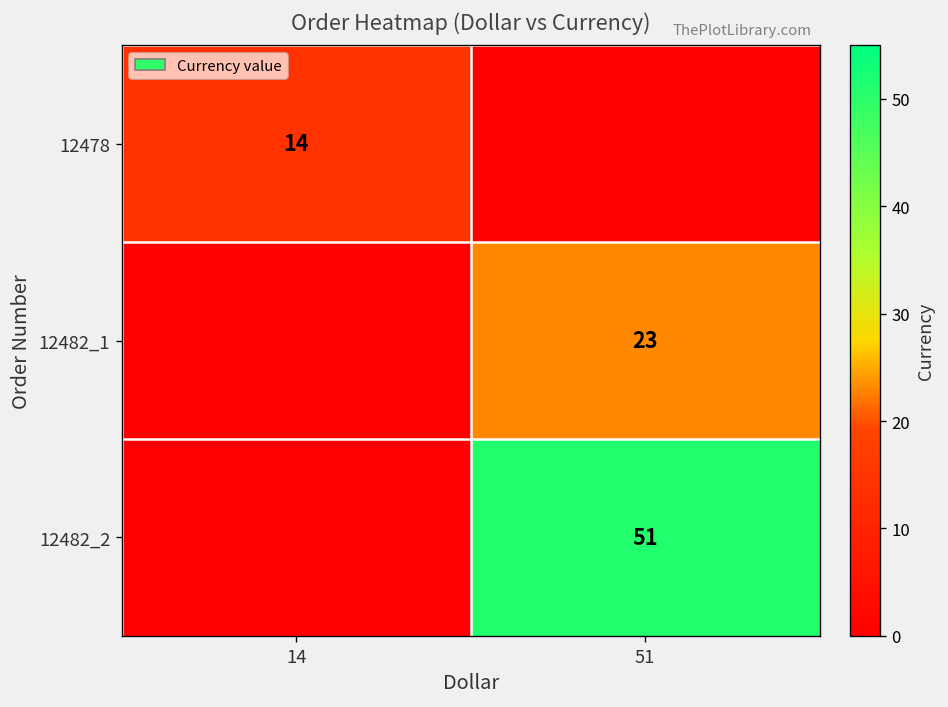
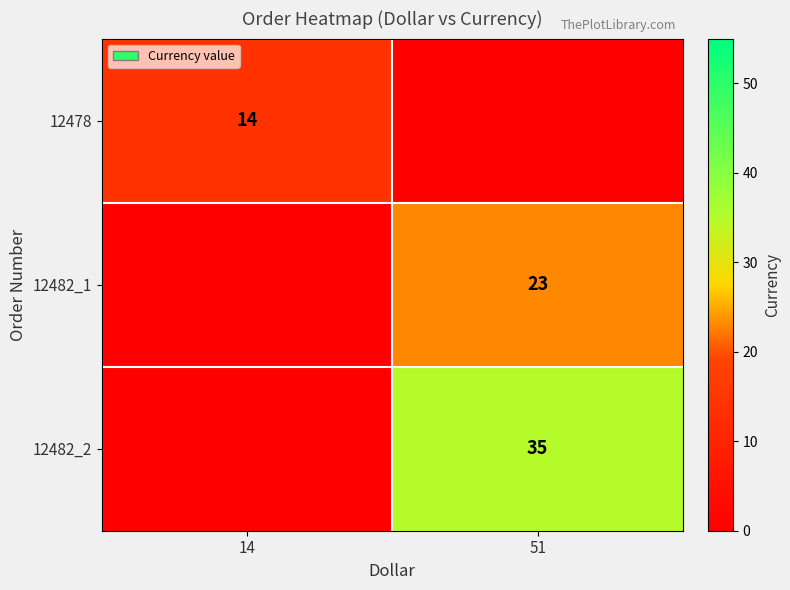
12482_2, 51: 51 -> 35
